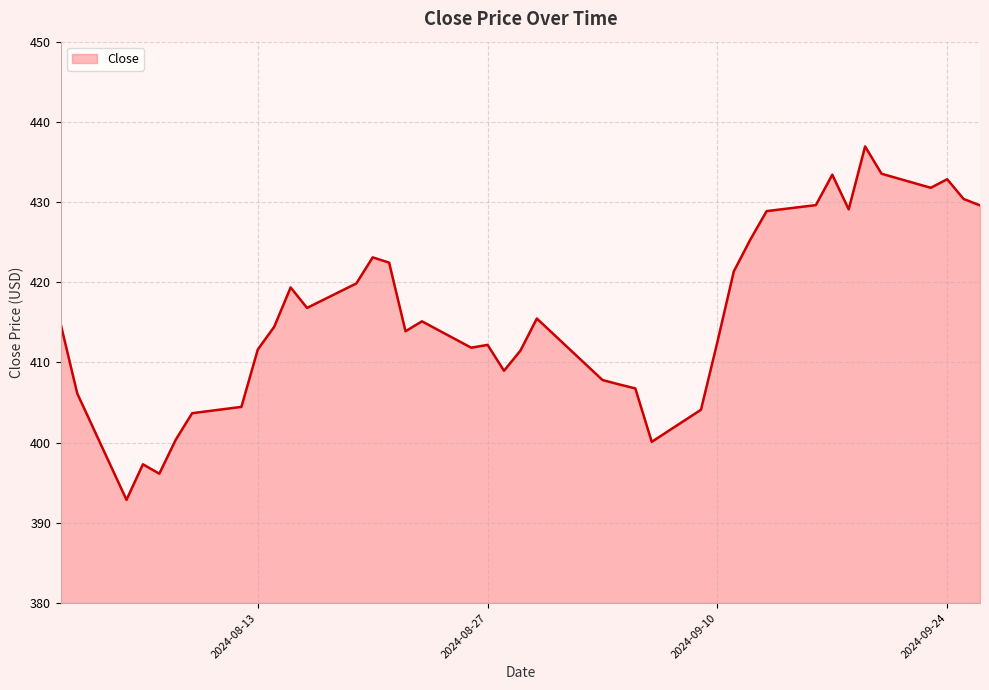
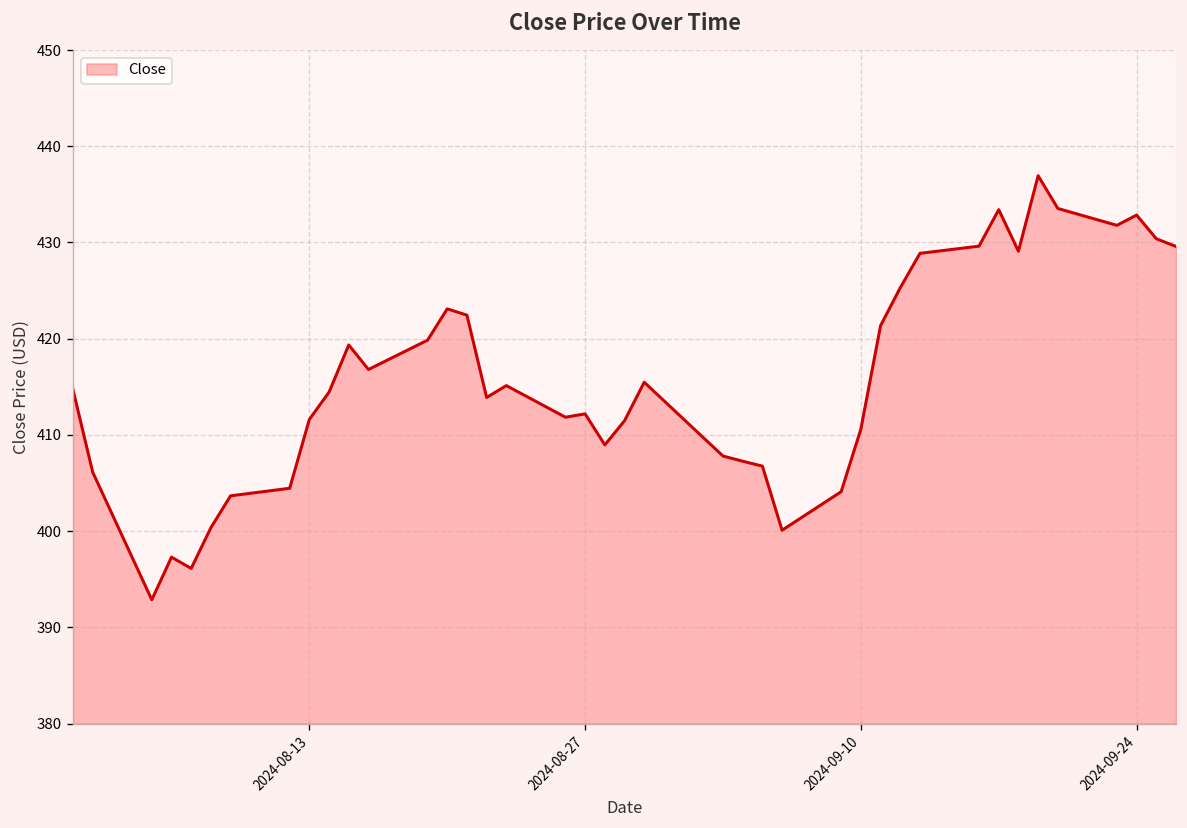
2024-09-10: 413 -> 411
